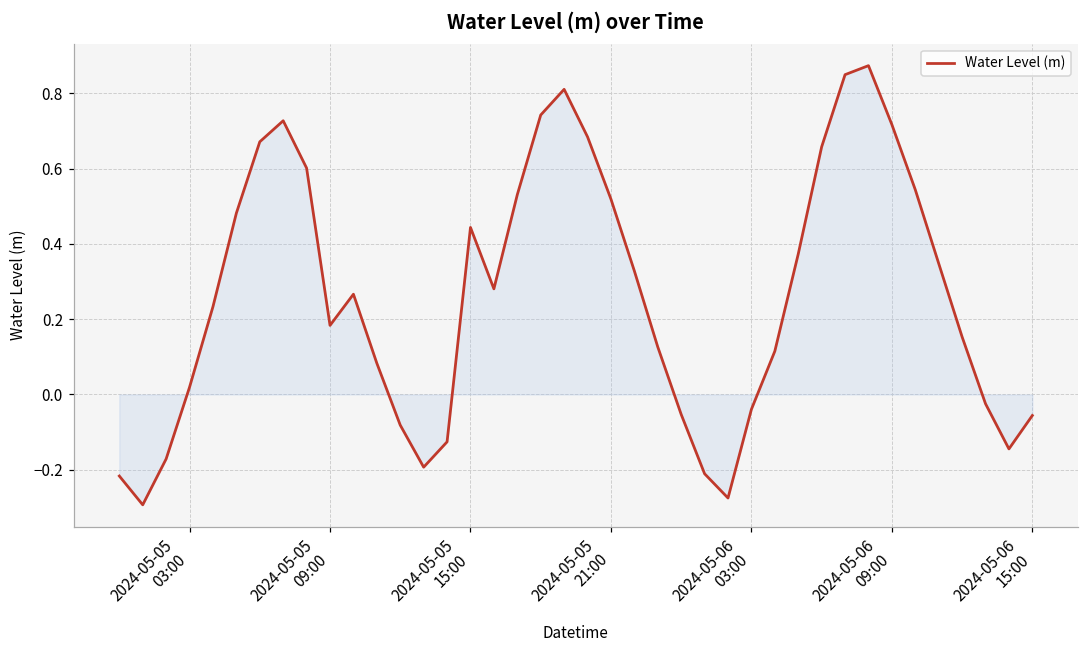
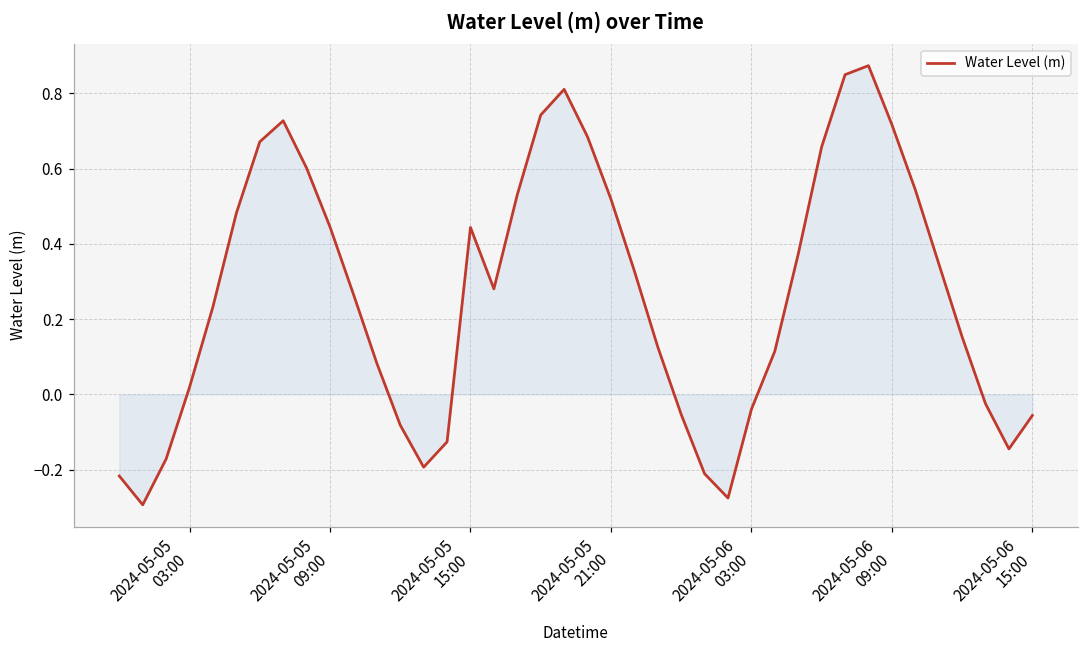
Water Level (m), 2024-05-05 09:00: 0.18 -> 0.44
